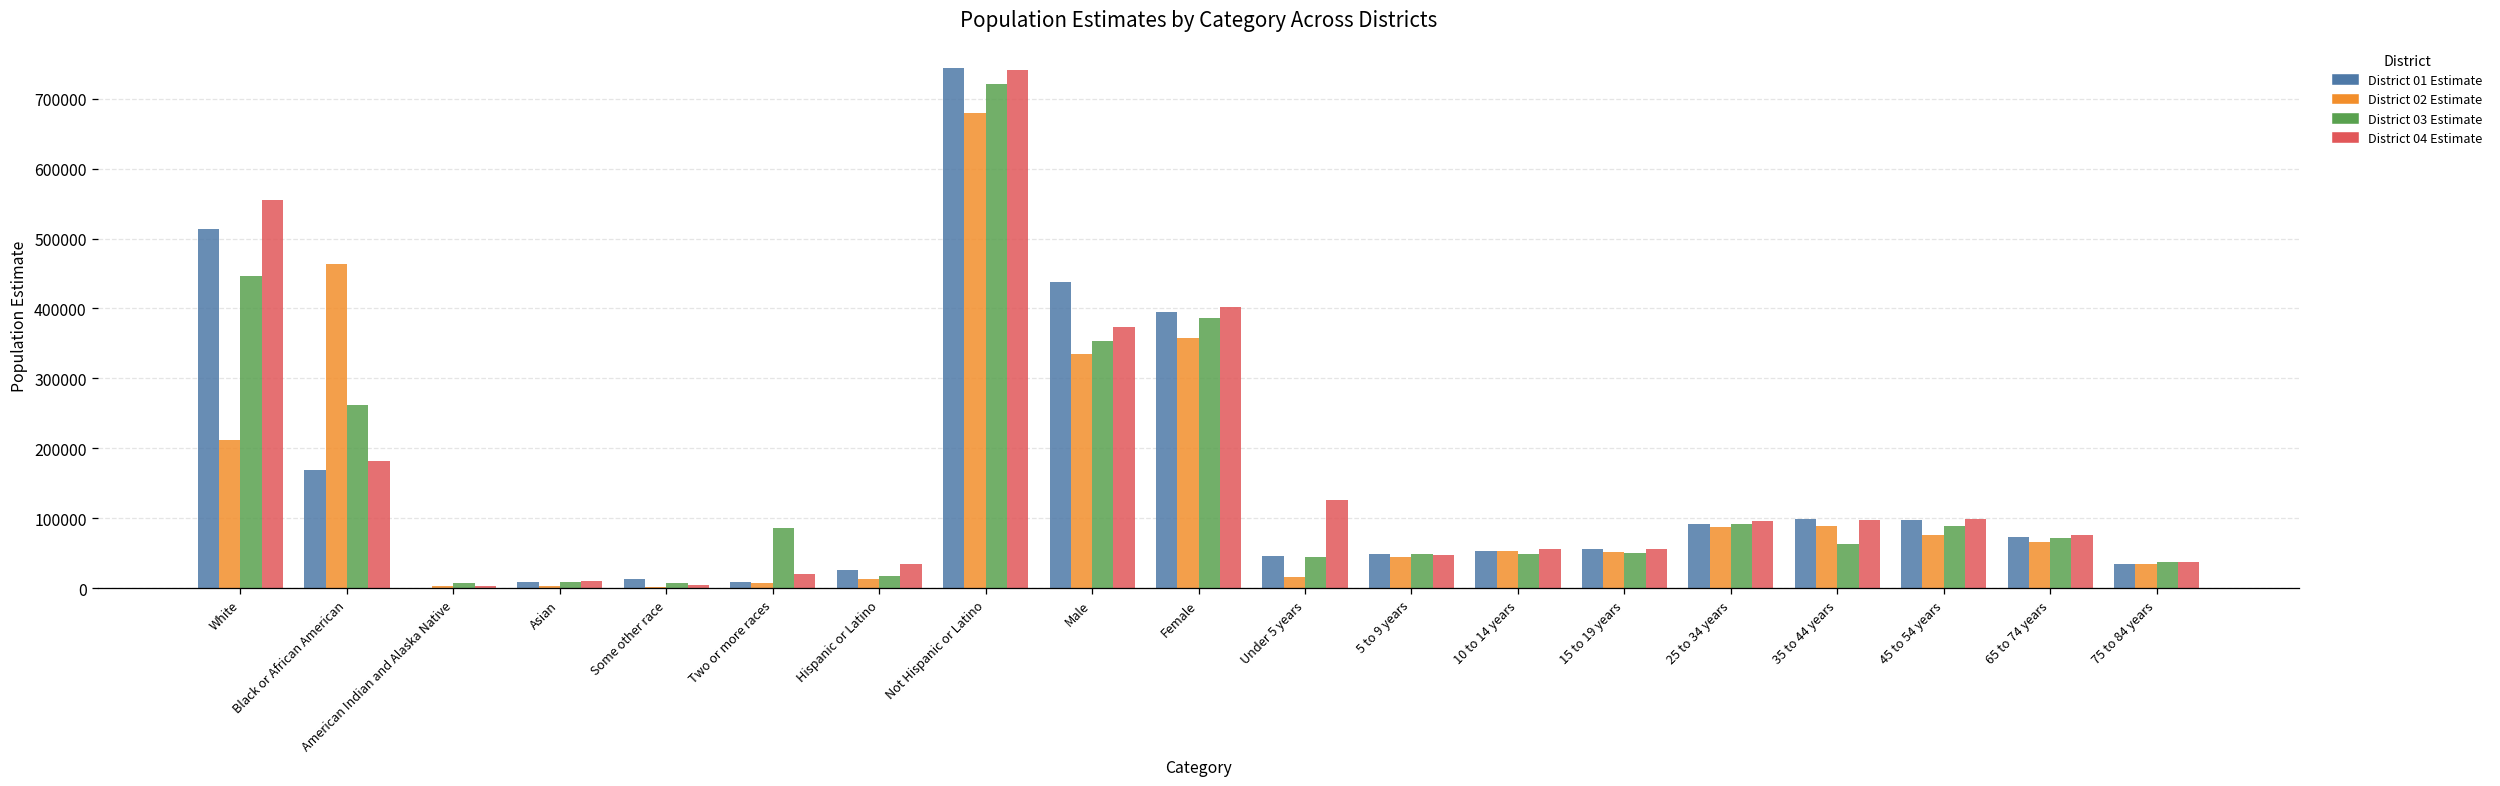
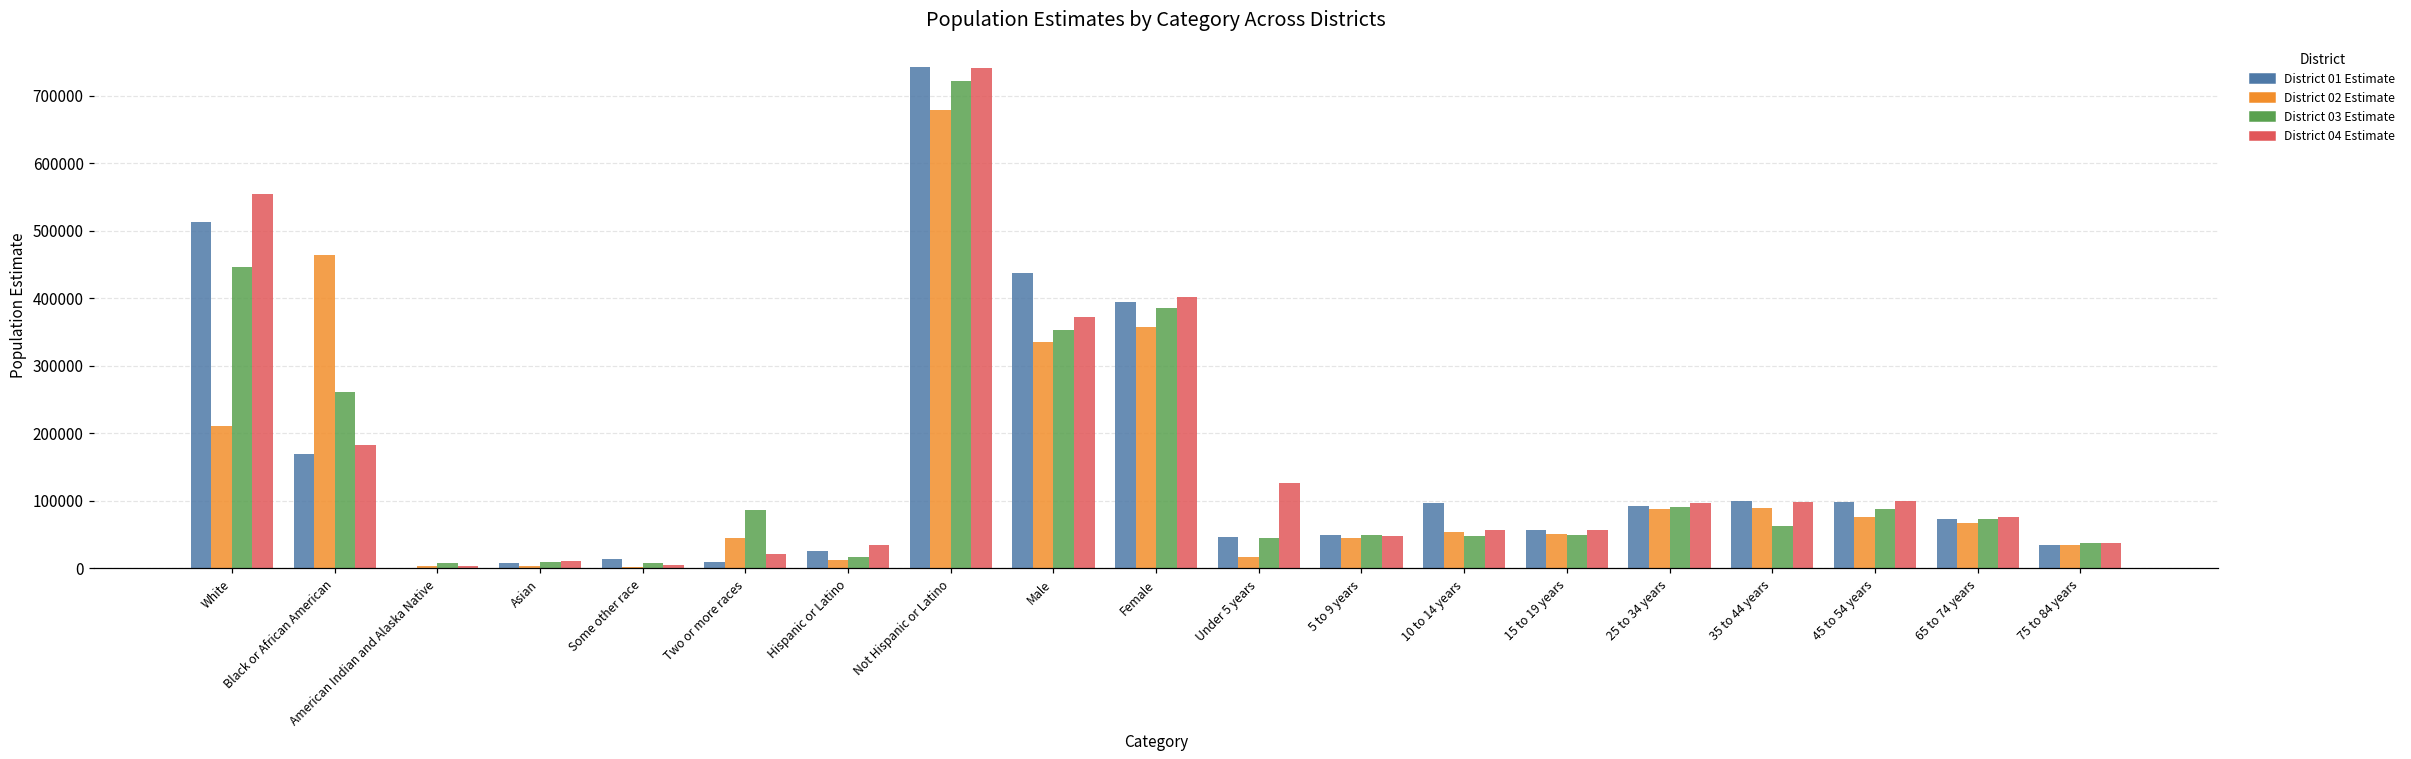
District 02 Estimate, Two or more races: 10000 -> 50000
District 01 Estimate, 10 to 14 years: 50000 -> 100000
